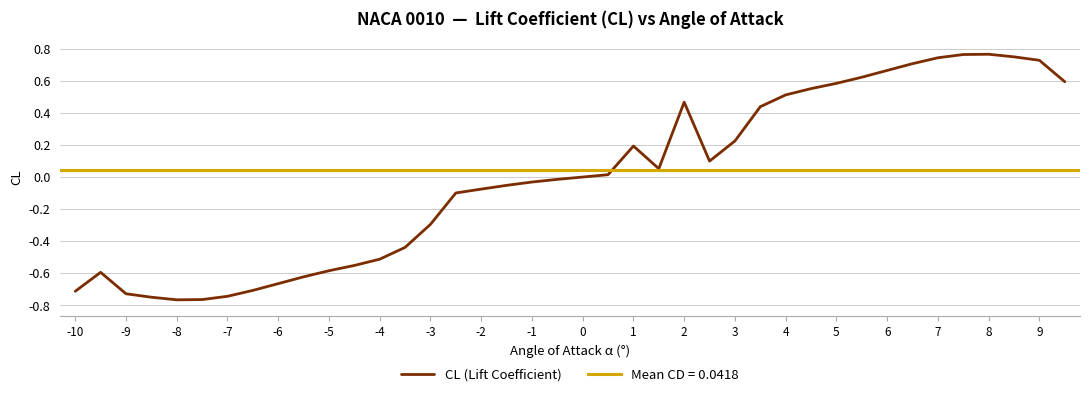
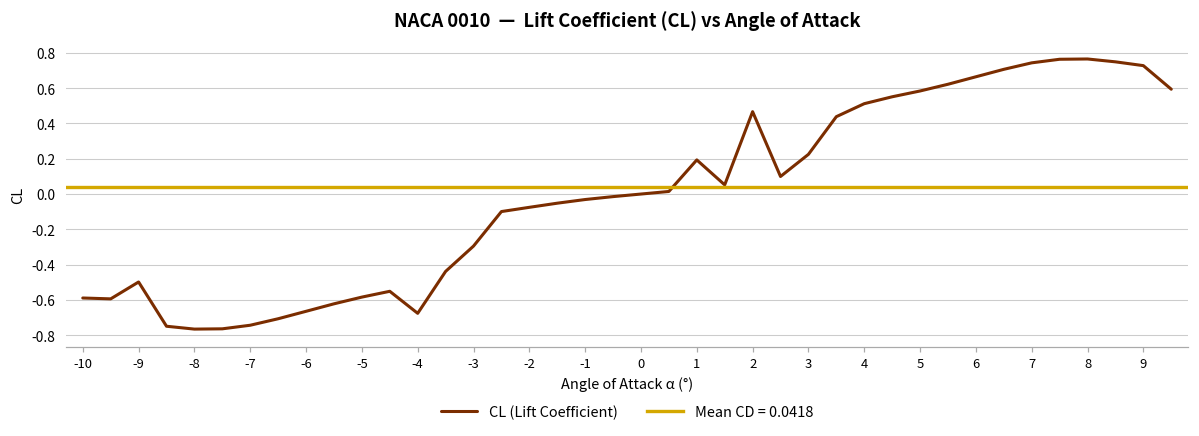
-10: -0.71 -> -0.59
-9: -0.73 -> -0.50
-4: -0.51 -> -0.68
